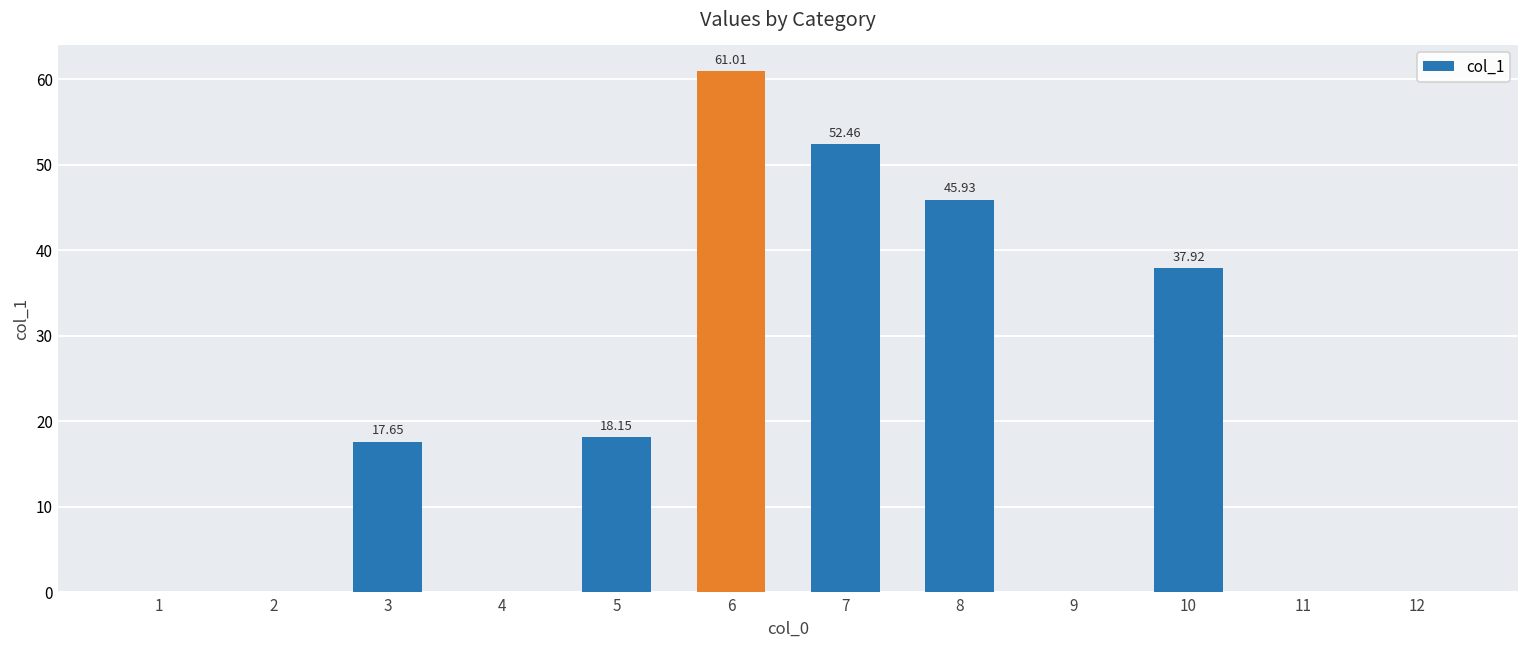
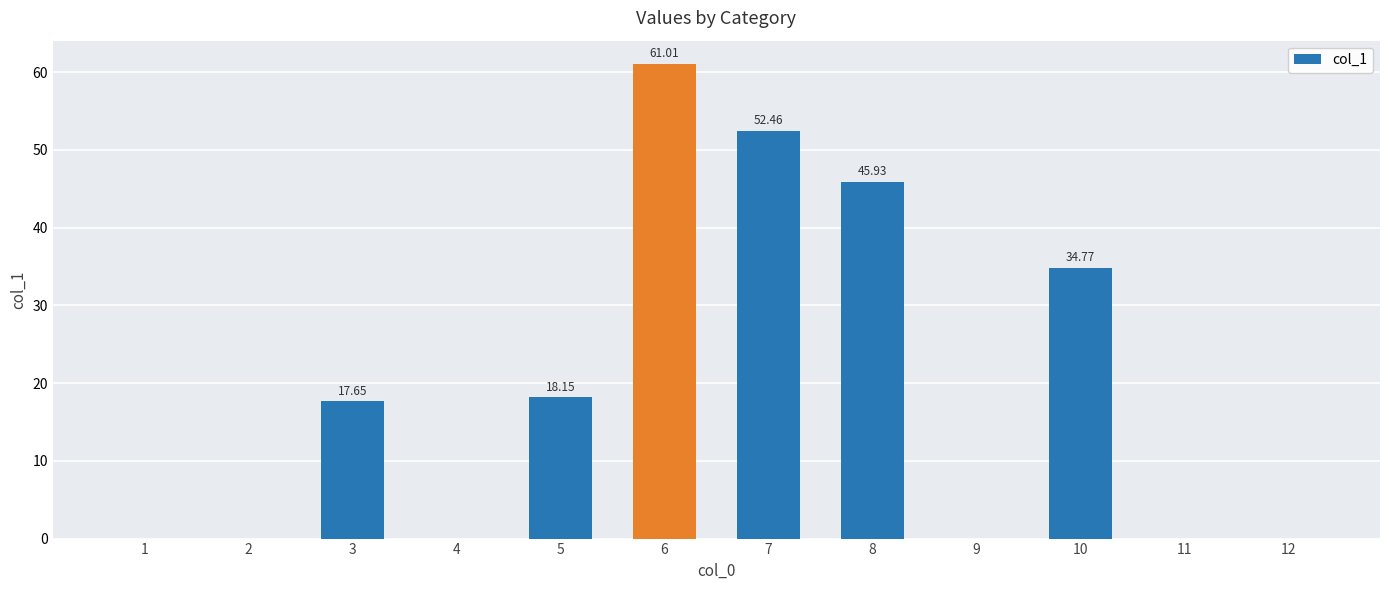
10: 37.92 -> 34.77
